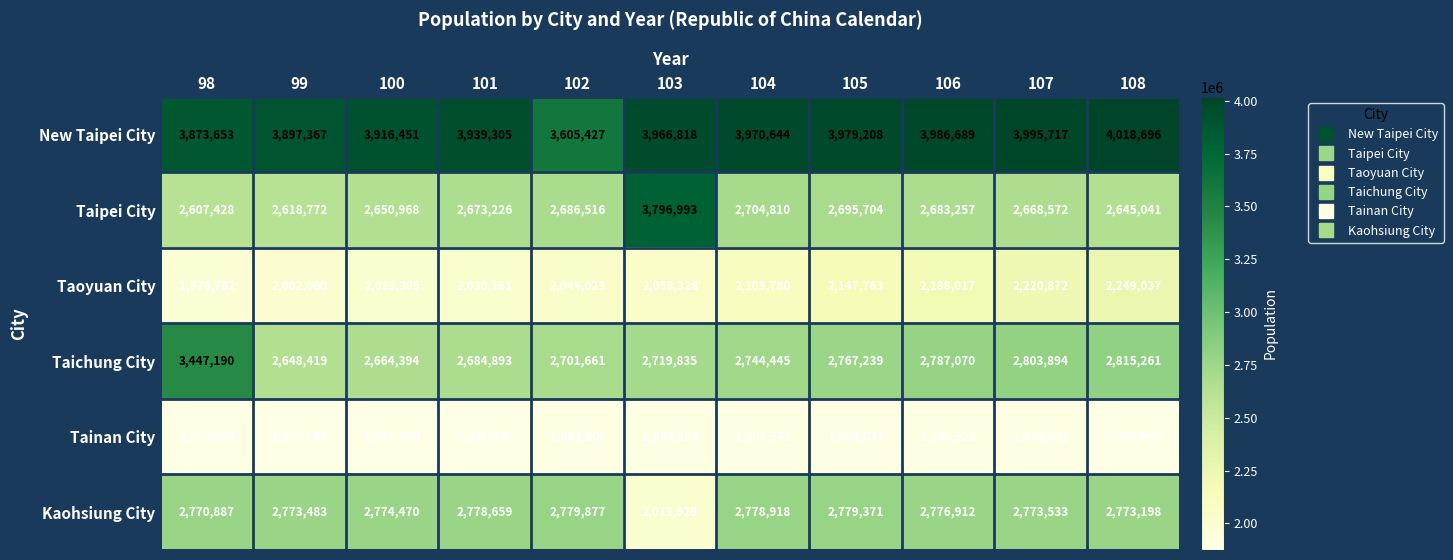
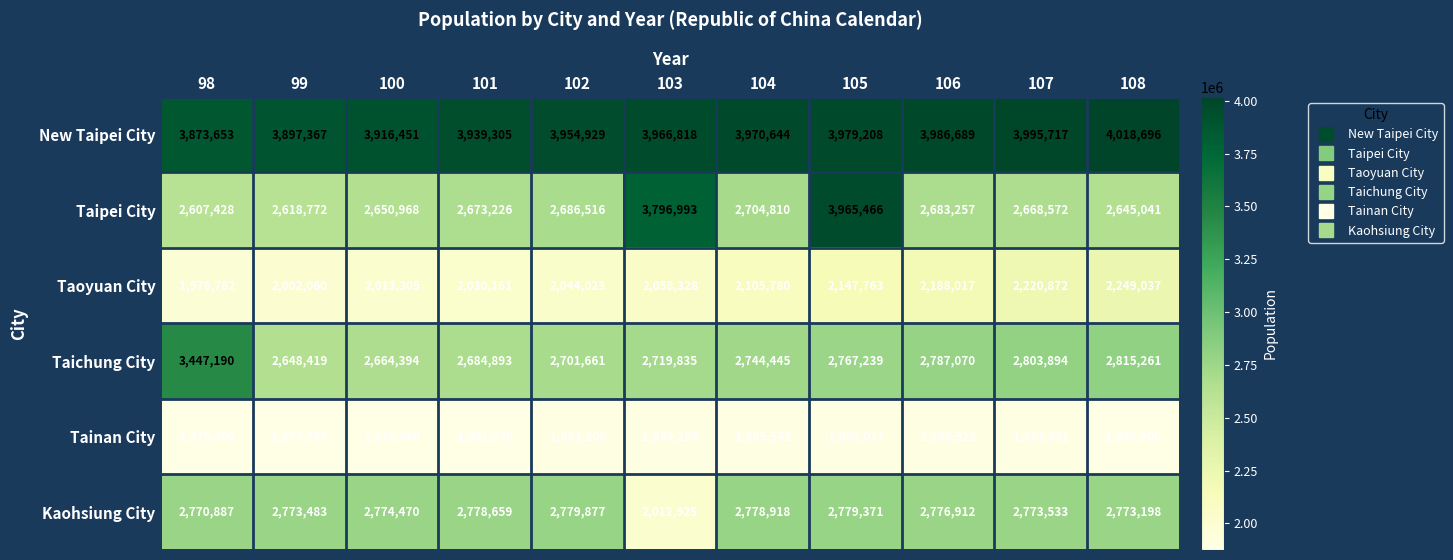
New Taipei City, 102: 3,605,427 -> 3,954,929
Taipei City, 105: 2,695,704 -> 3,965,466
